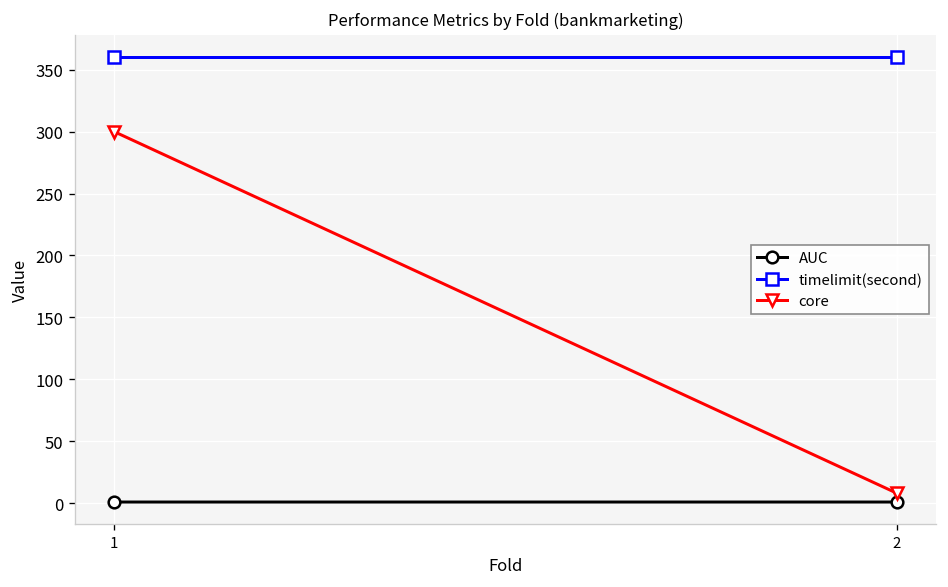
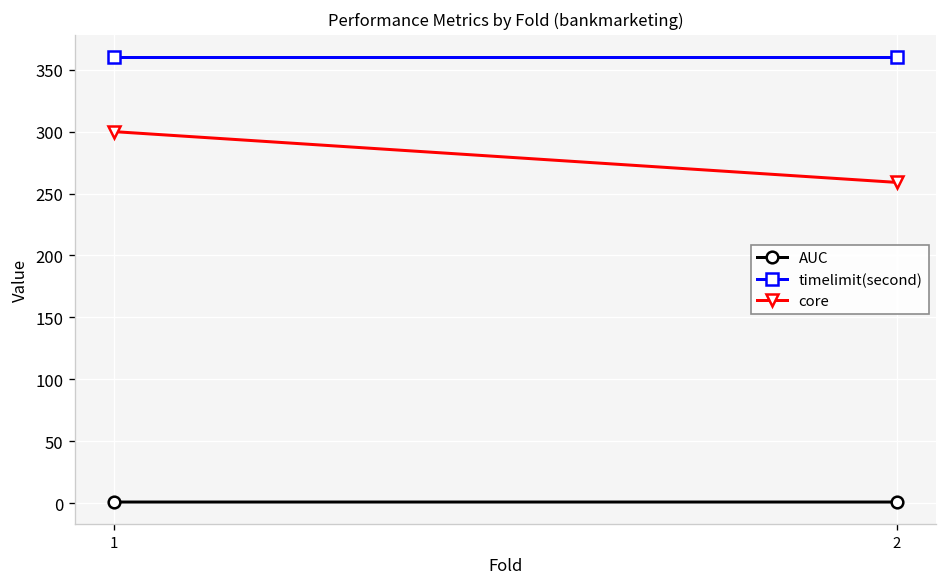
core, 2: 8 -> 259
